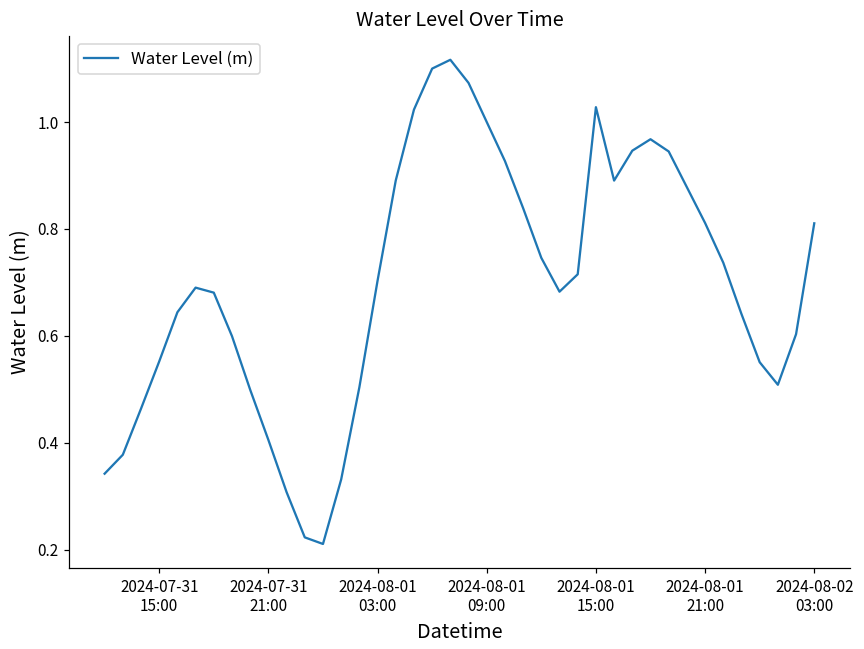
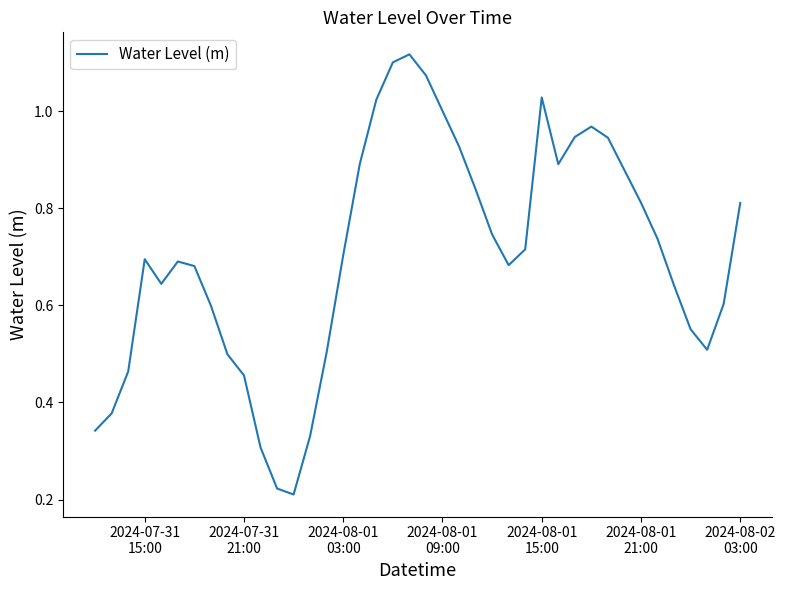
2024-07-31 15:00: 0.55 -> 0.69
2024-07-31 21:00: 0.41 -> 0.46
